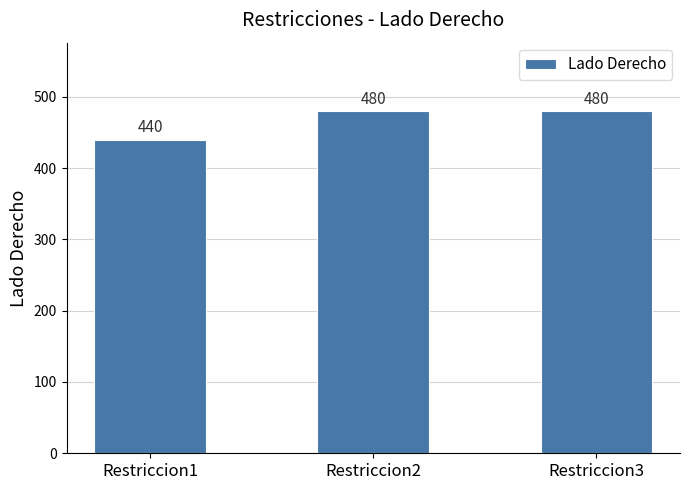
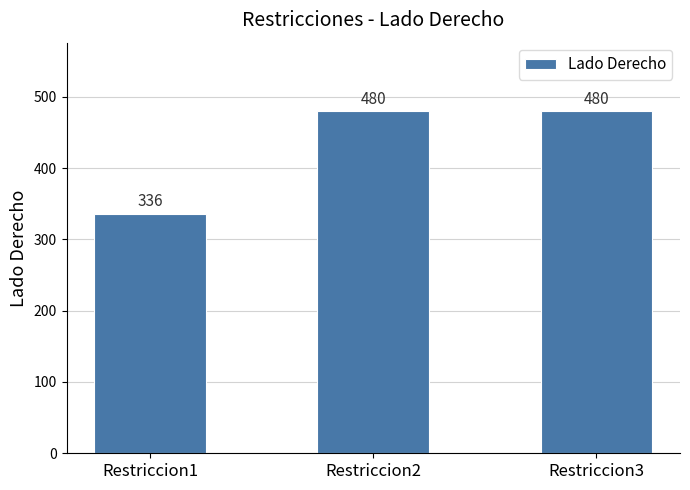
Restriccion1: 440 -> 336
